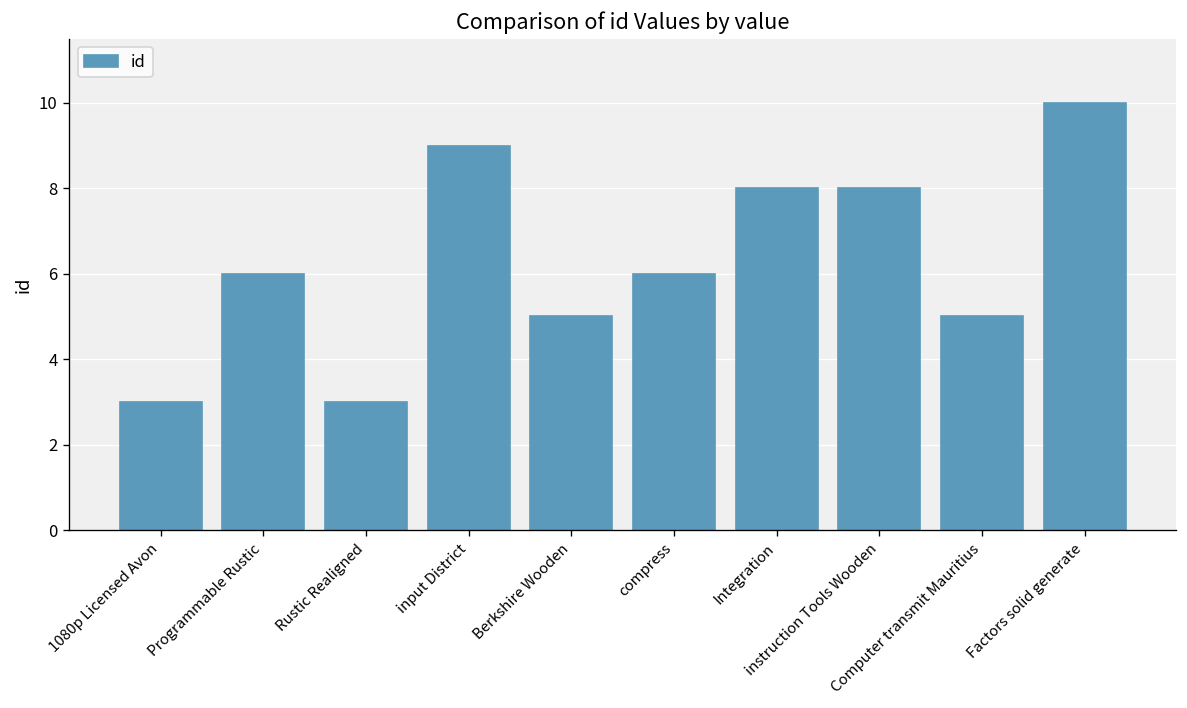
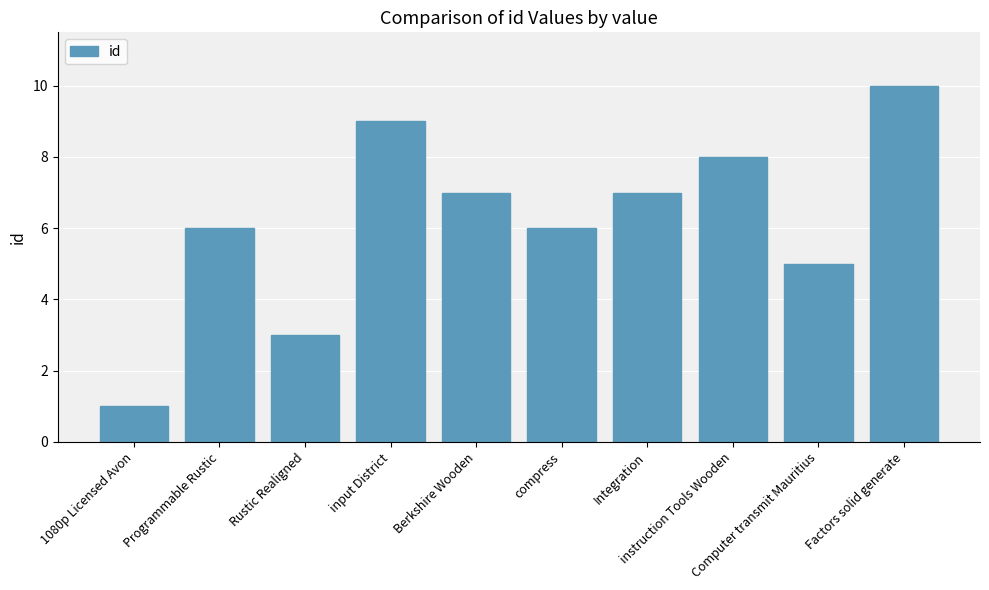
1080p Licensed Avon: 3 -> 1
Berkshire Wooden: 5 -> 7
Integration: 8 -> 7
